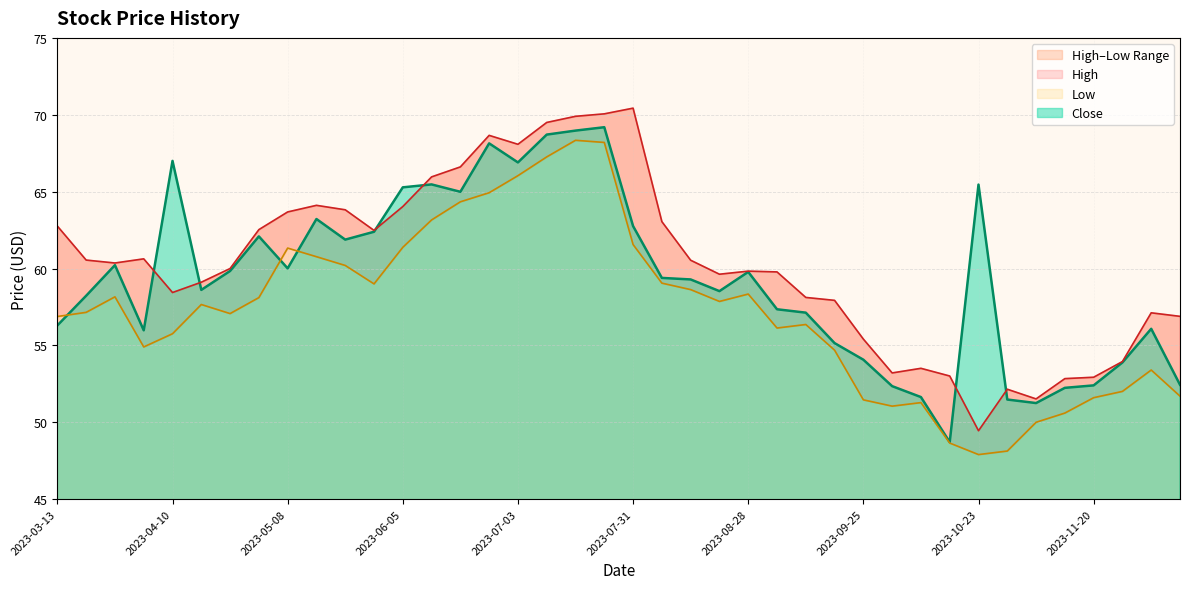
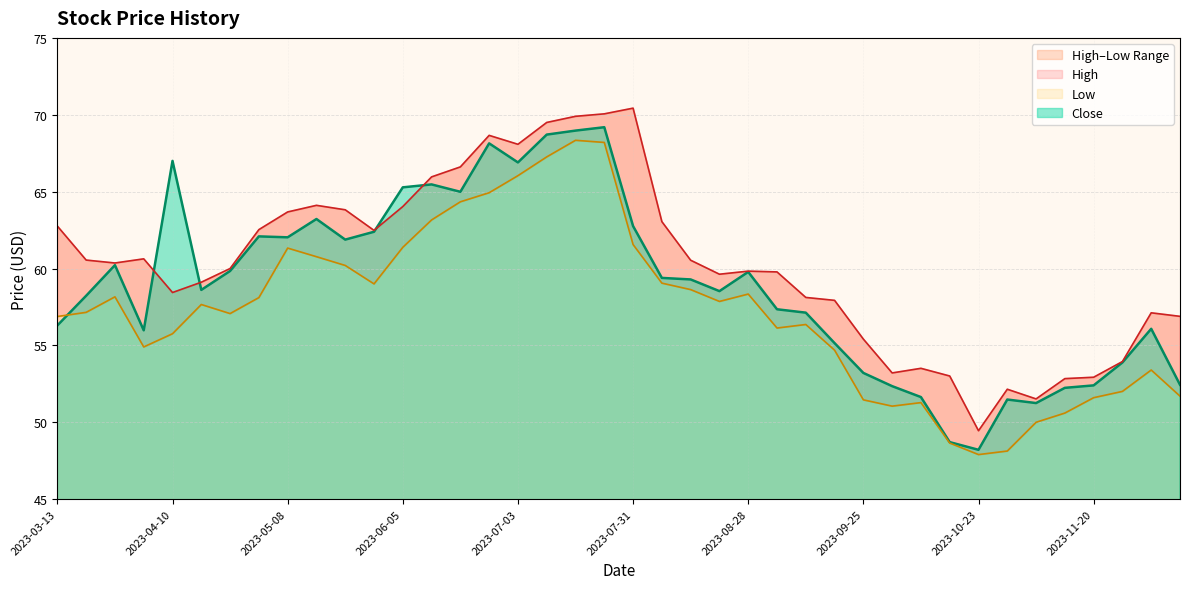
Close, 2023-05-08: 60.0 -> 62.0
Close, 2023-09-25: 54.1 -> 53.2
Close, 2023-10-23: 65.5 -> 48.2
